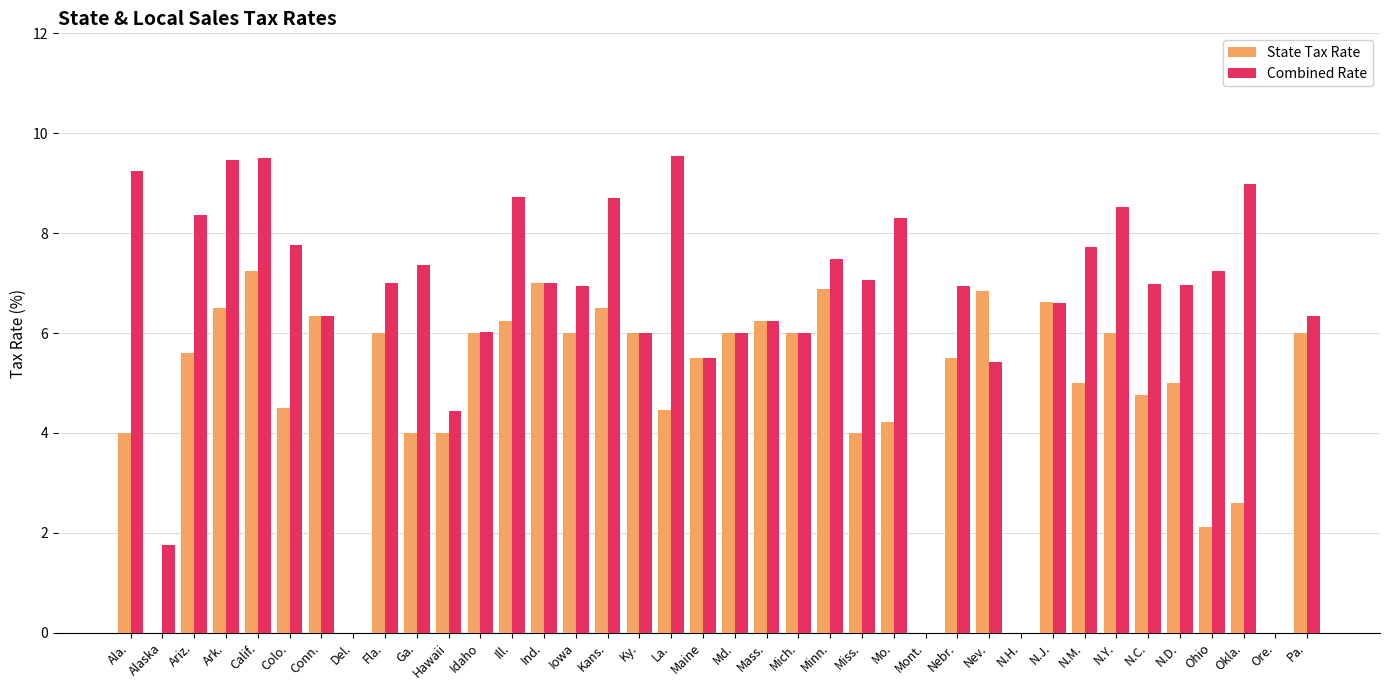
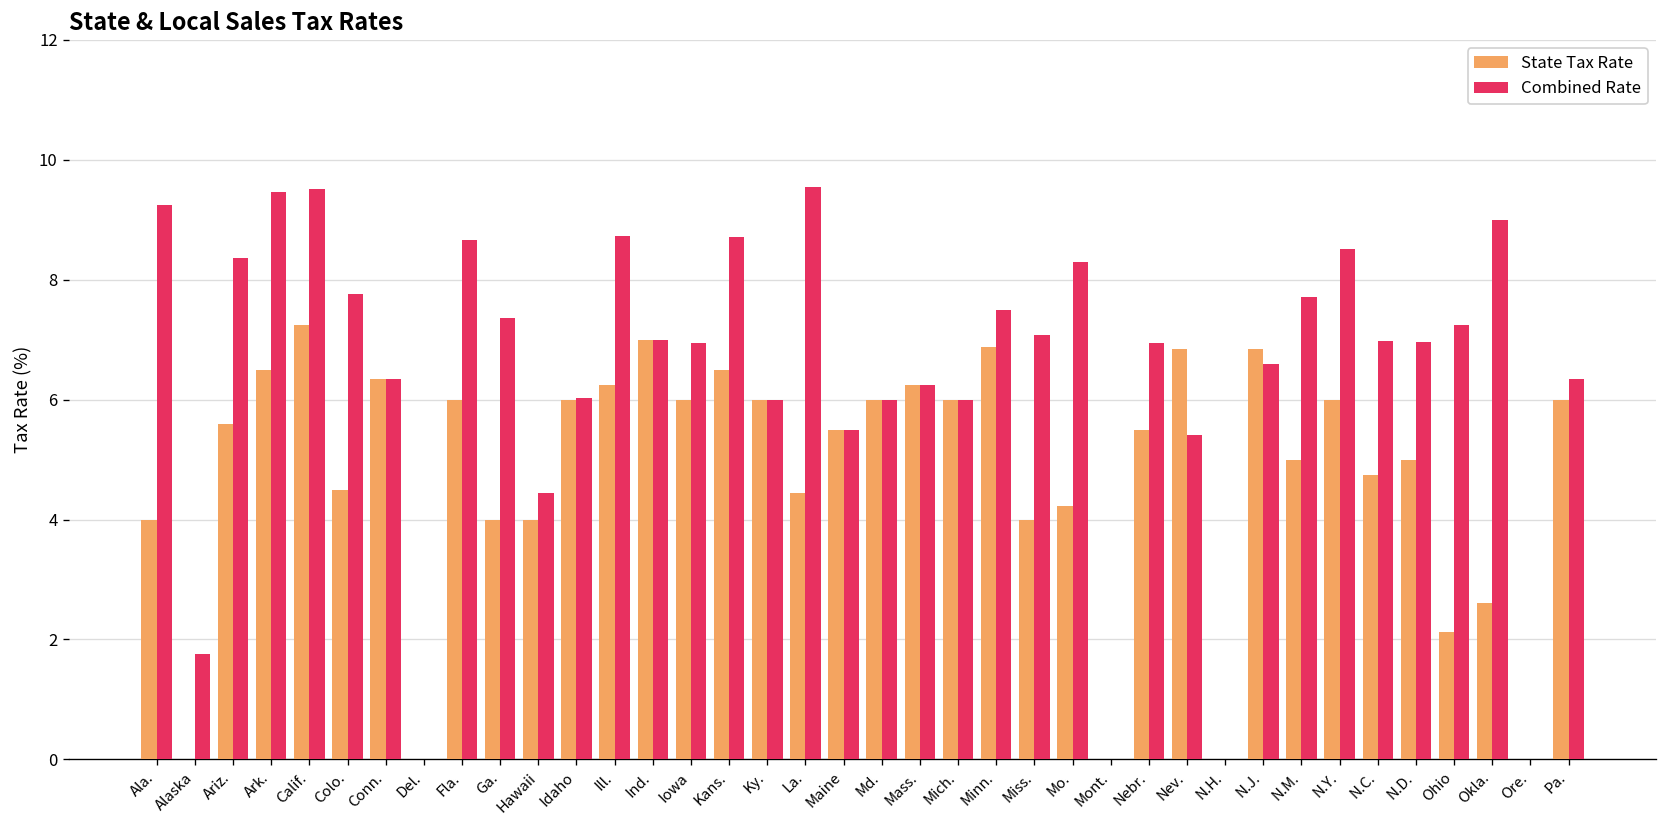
Combined Rate, Fla.: 7.0 -> 8.7
State Tax Rate, N.J.: 6.6 -> 6.9
